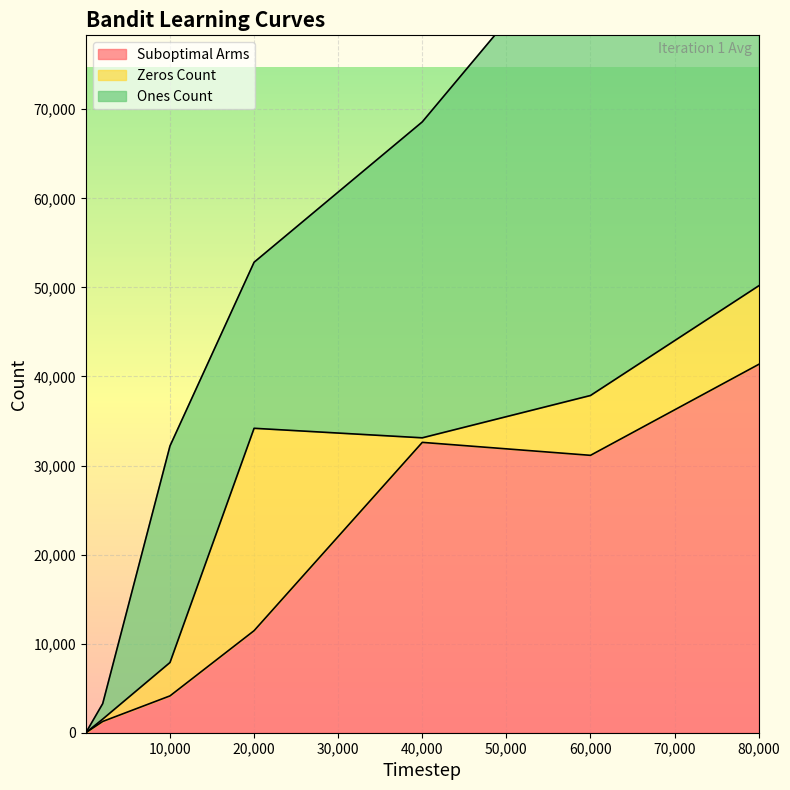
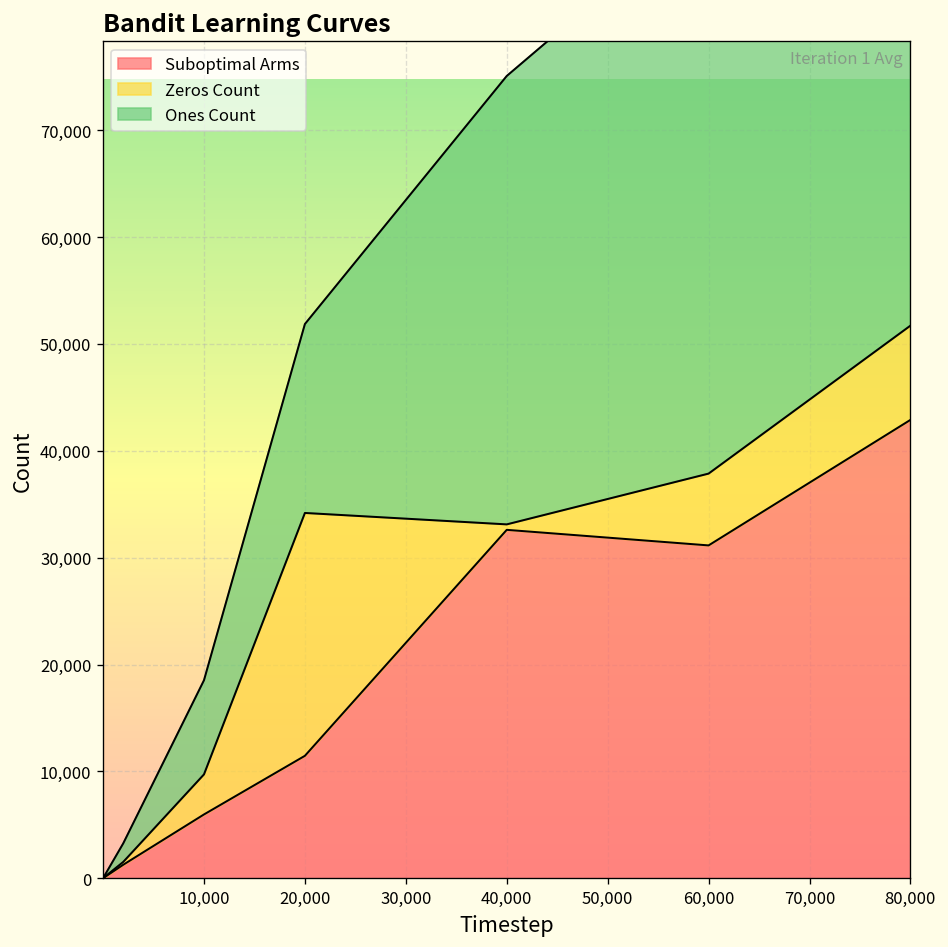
Suboptimal Arms, 10,000: 4,000 -> 6,000
Ones Count, 10,000: 24,000 -> 9,000
Ones Count, 20,000: 19,000 -> 18,000
Ones Count, 40,000: 35,000 -> 42,000
Suboptimal Arms, 80,000: 41,000 -> 43,000
